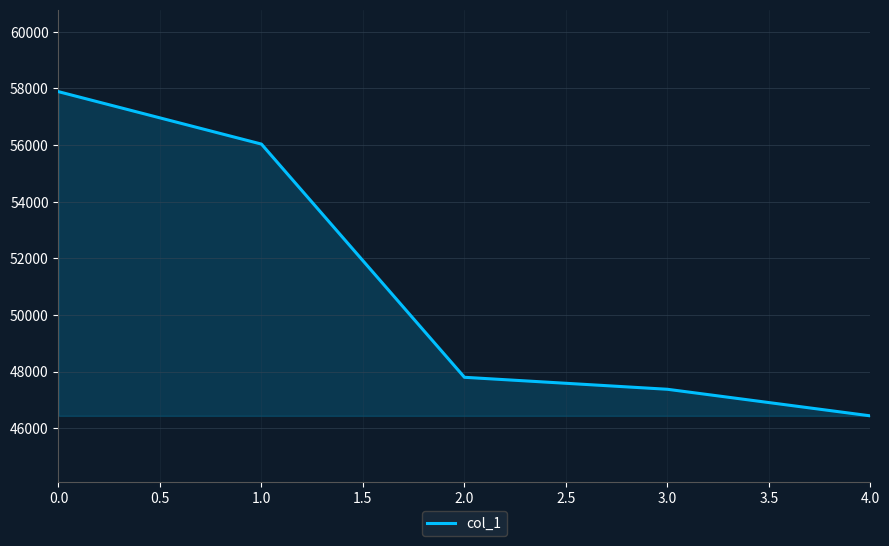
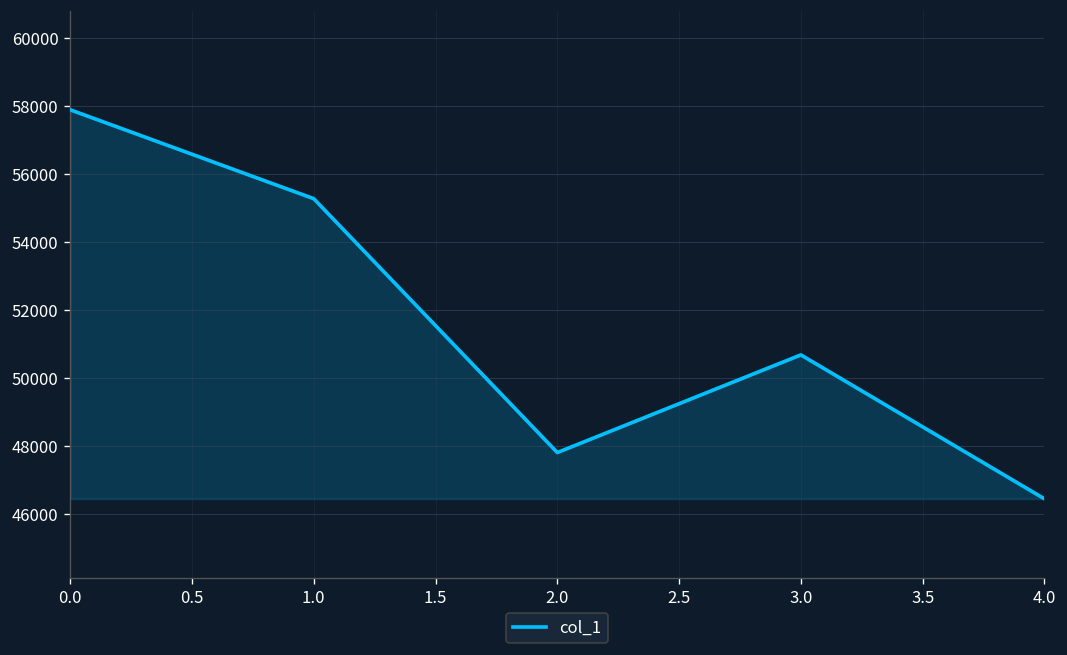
1.0: 56000 -> 55300
3.0: 47400 -> 50700
